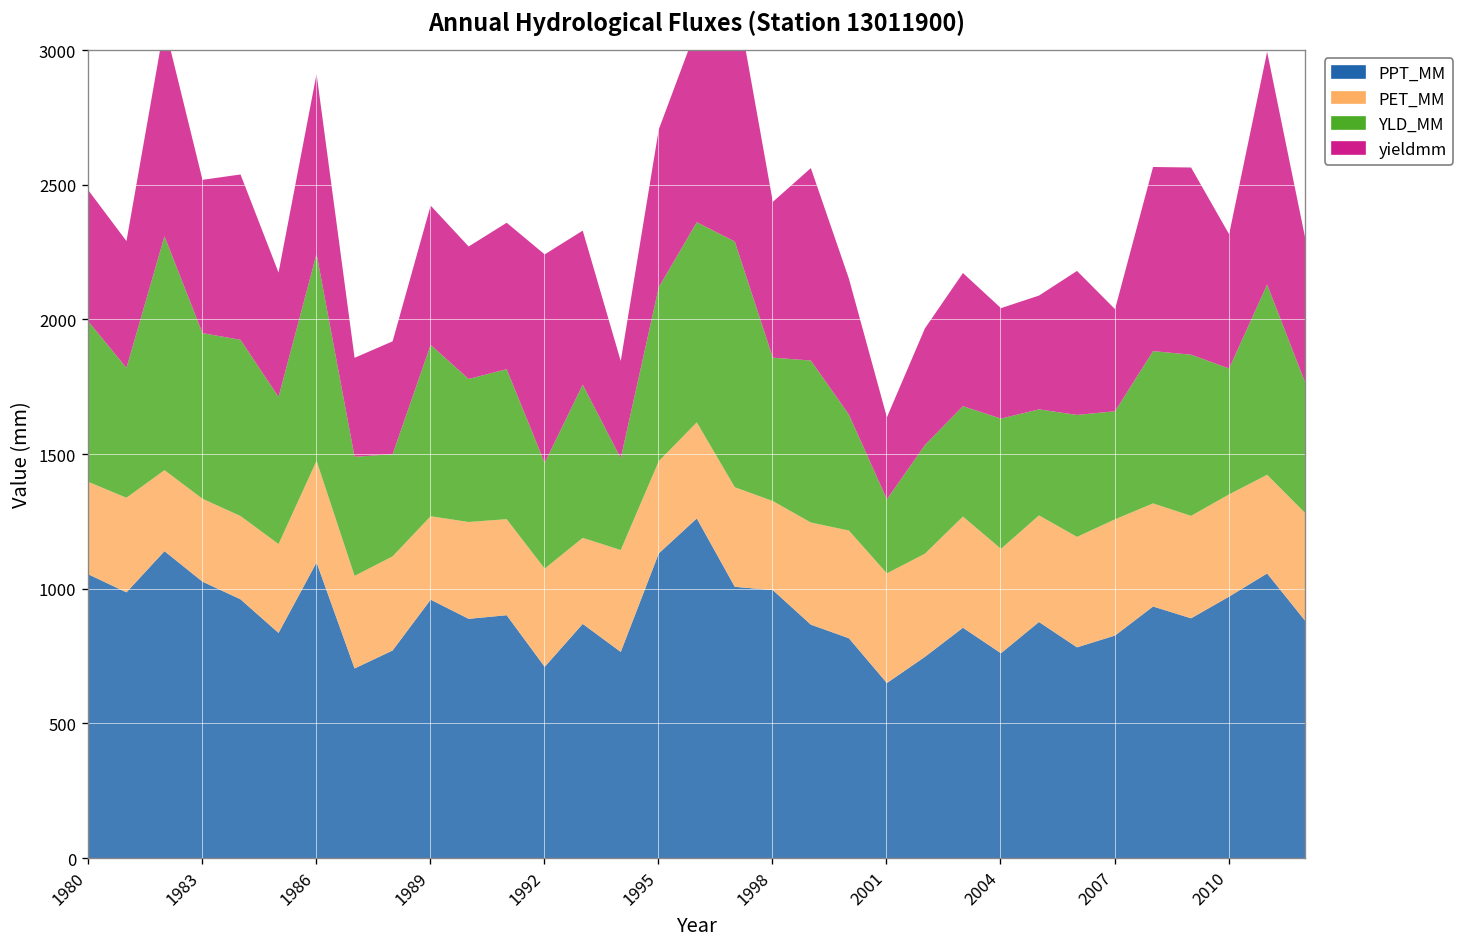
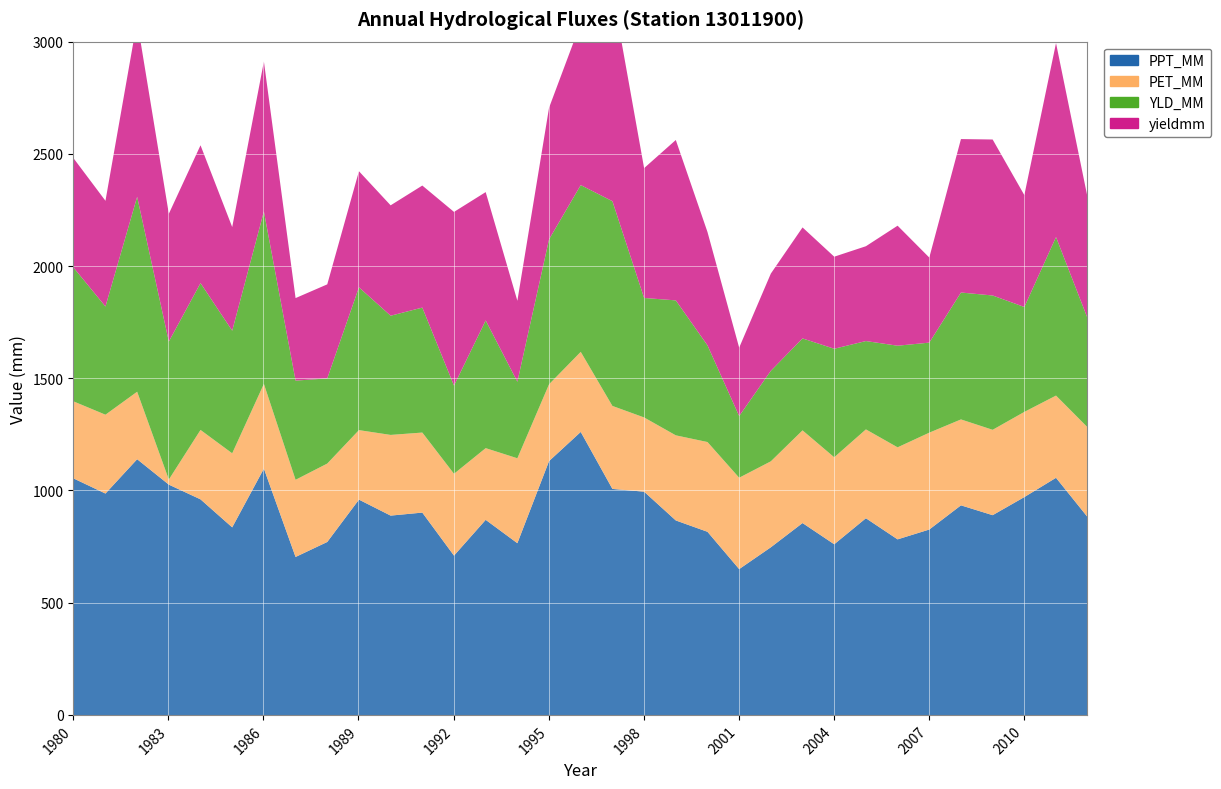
PET_MM, 1983: 310 -> 20
